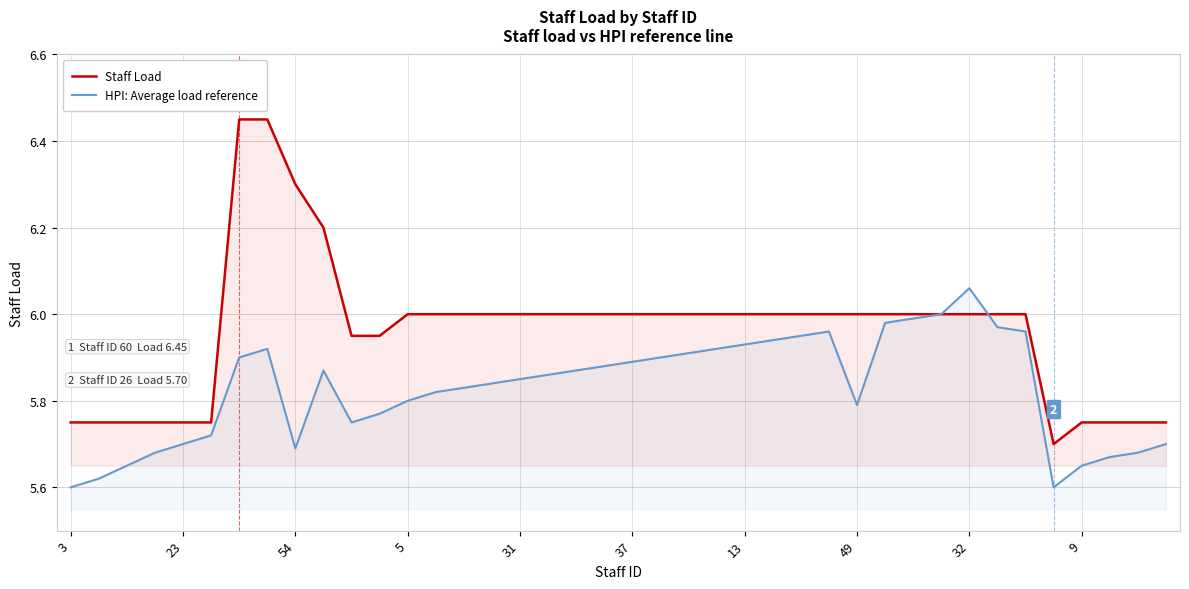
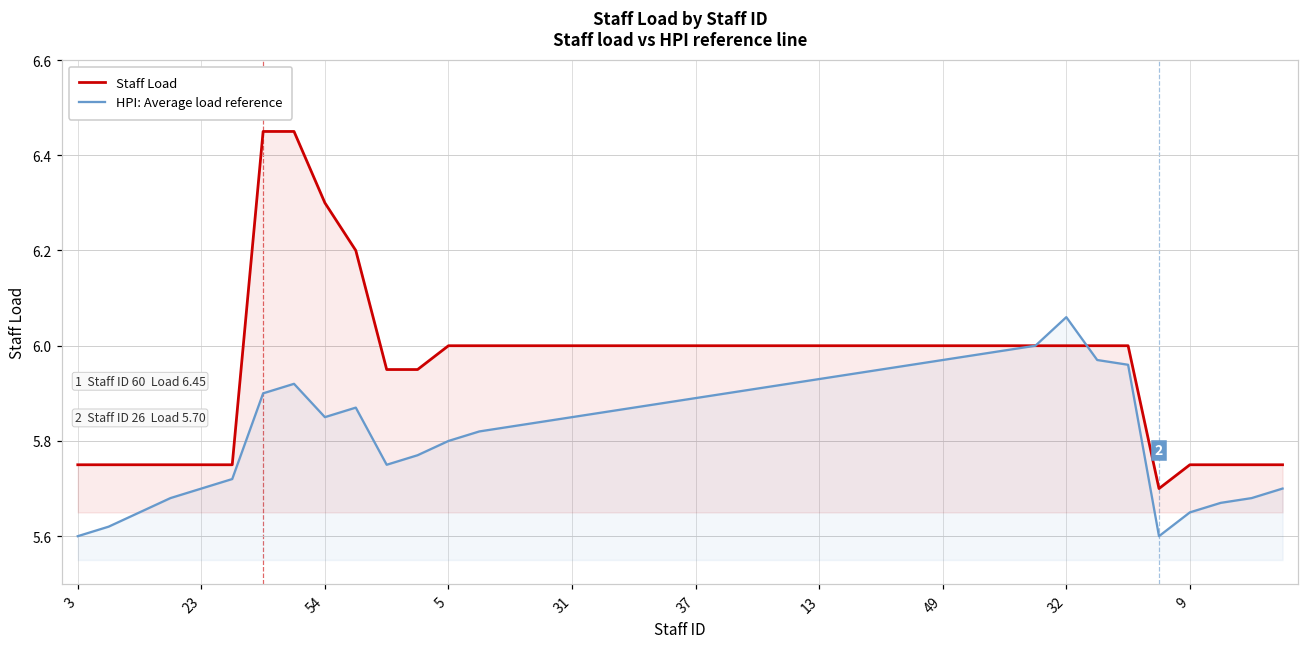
HPI: Average load reference, 54: 5.69 -> 5.85
HPI: Average load reference, 49: 5.79 -> 5.97
